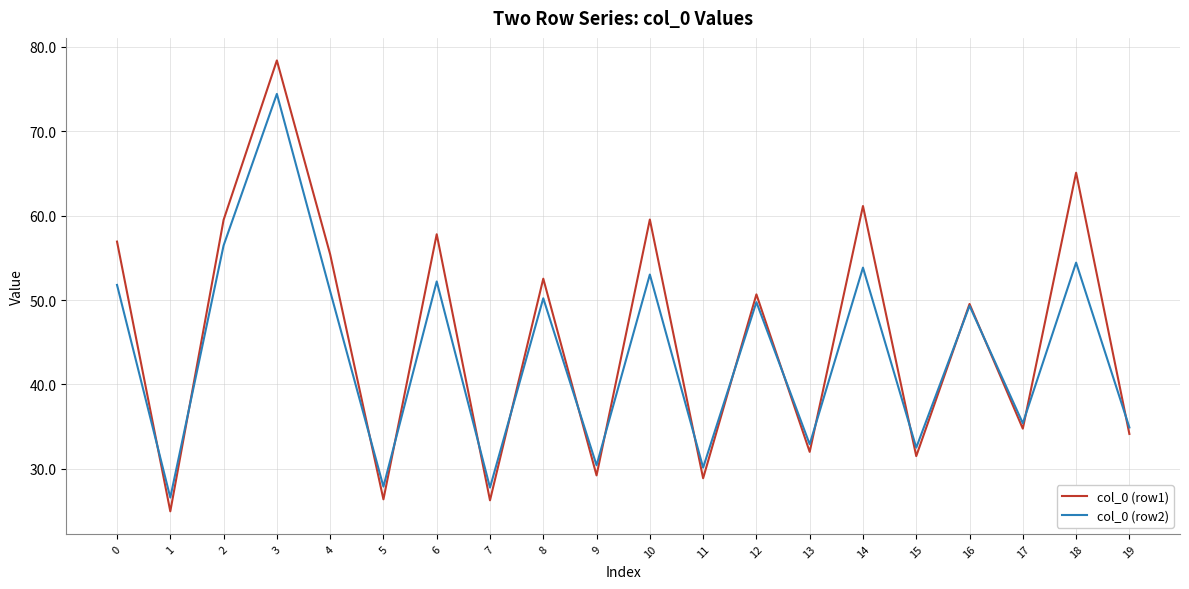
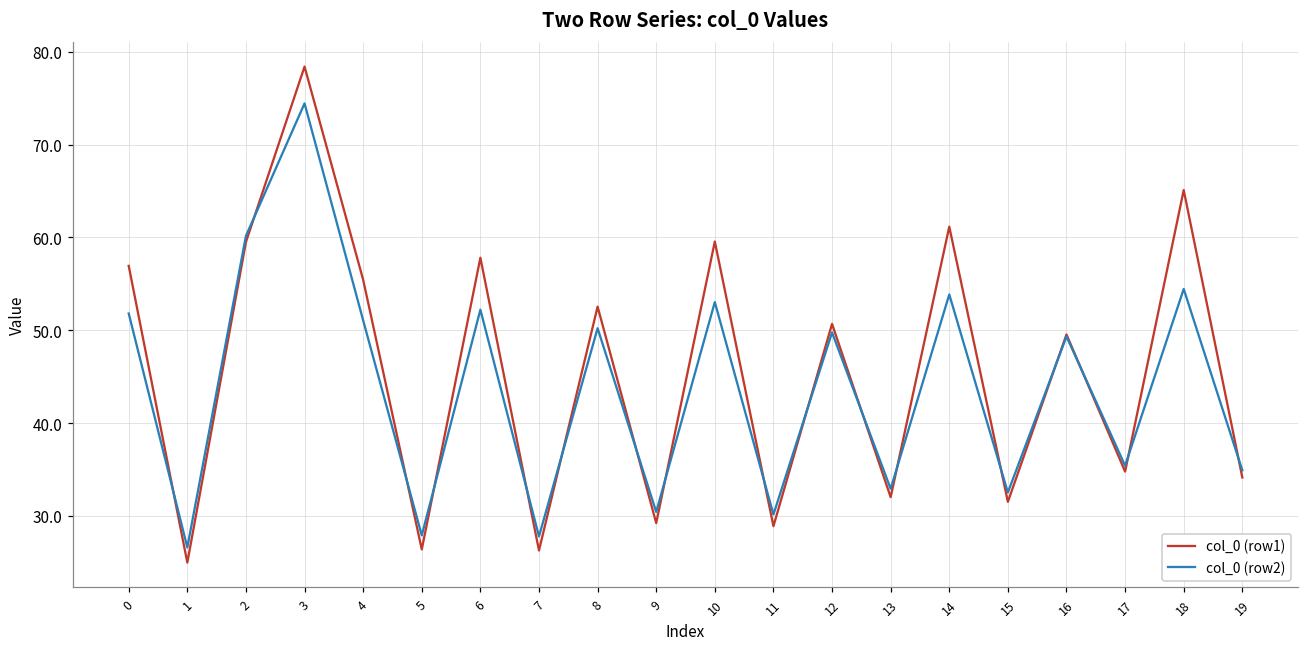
col_0 (row2), 2: 56 -> 60
